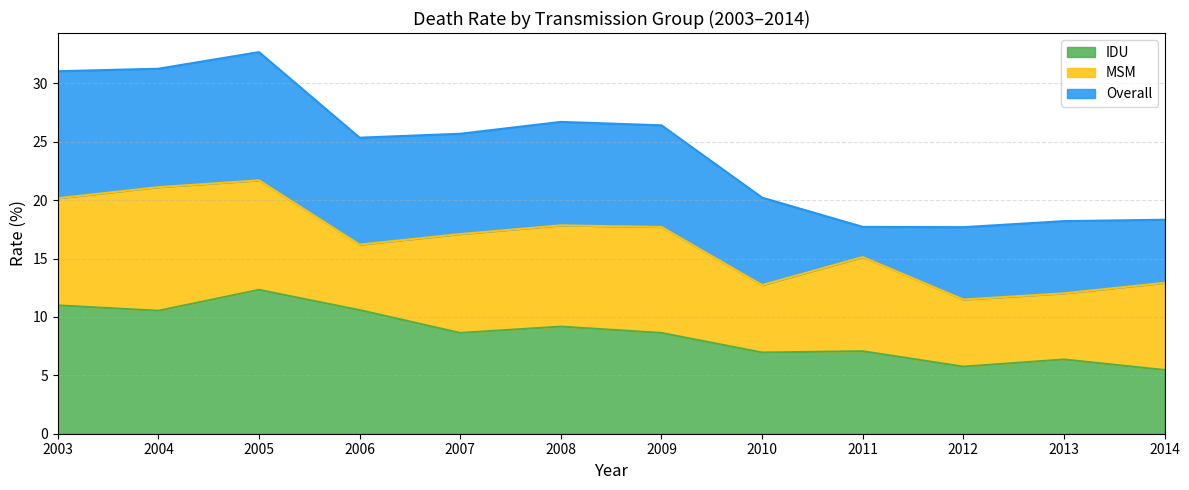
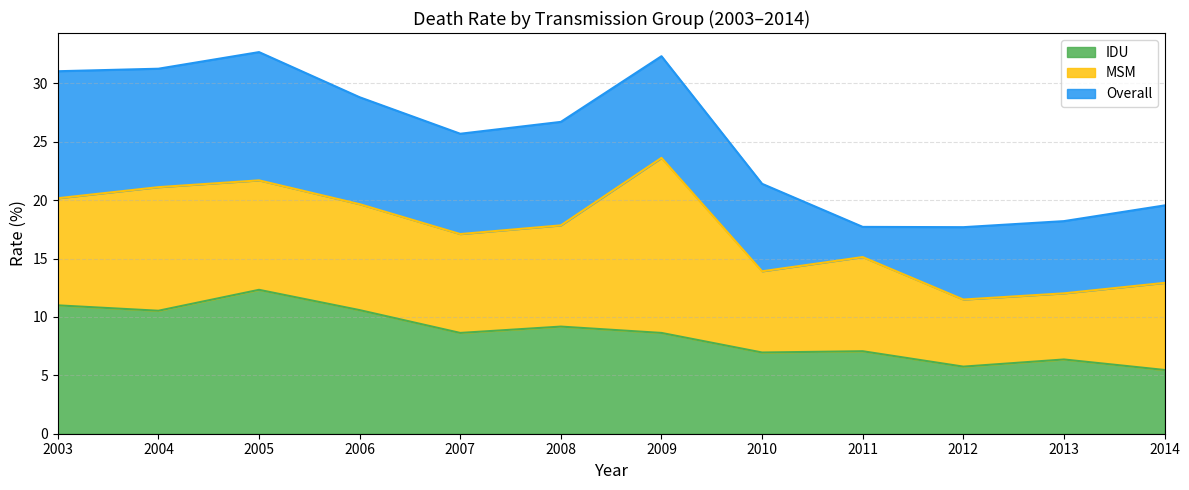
MSM, 2006: 5.6 -> 9.1
MSM, 2009: 9.1 -> 15.0
MSM, 2010: 5.8 -> 7.0
Overall, 2014: 5.4 -> 6.6
